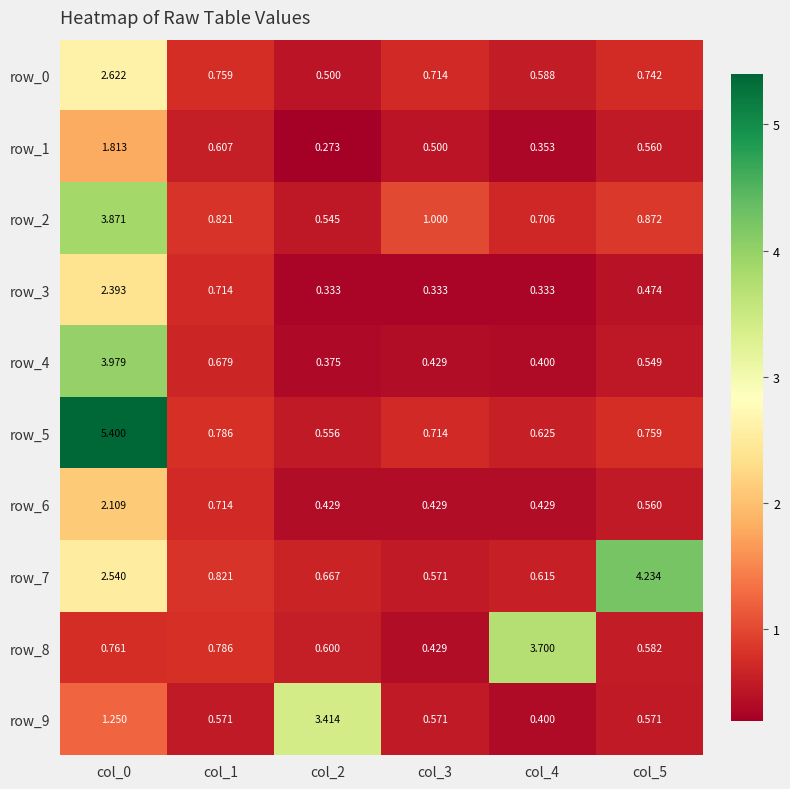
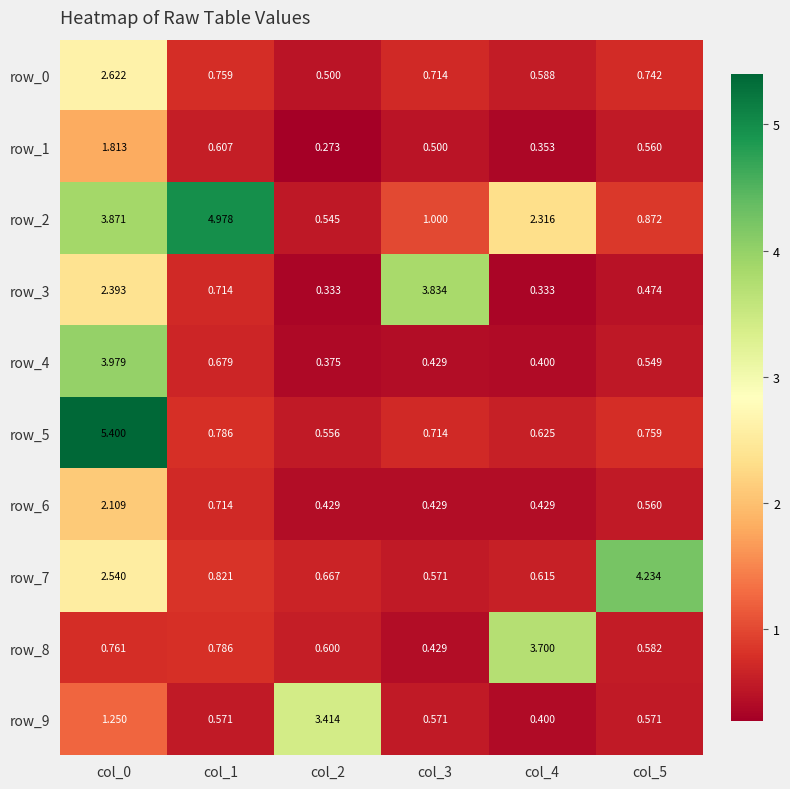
row_2, col_1: 0.821 -> 4.978
row_2, col_4: 0.706 -> 2.316
row_3, col_3: 0.333 -> 3.834
